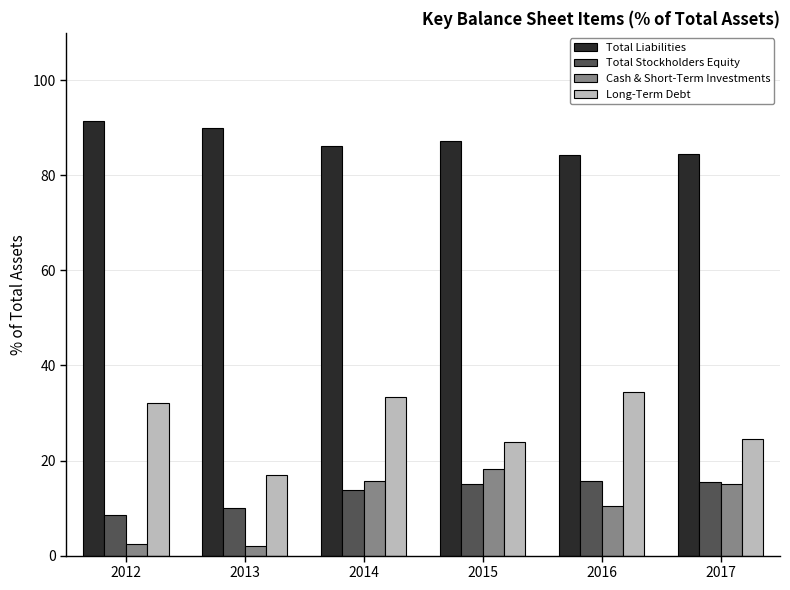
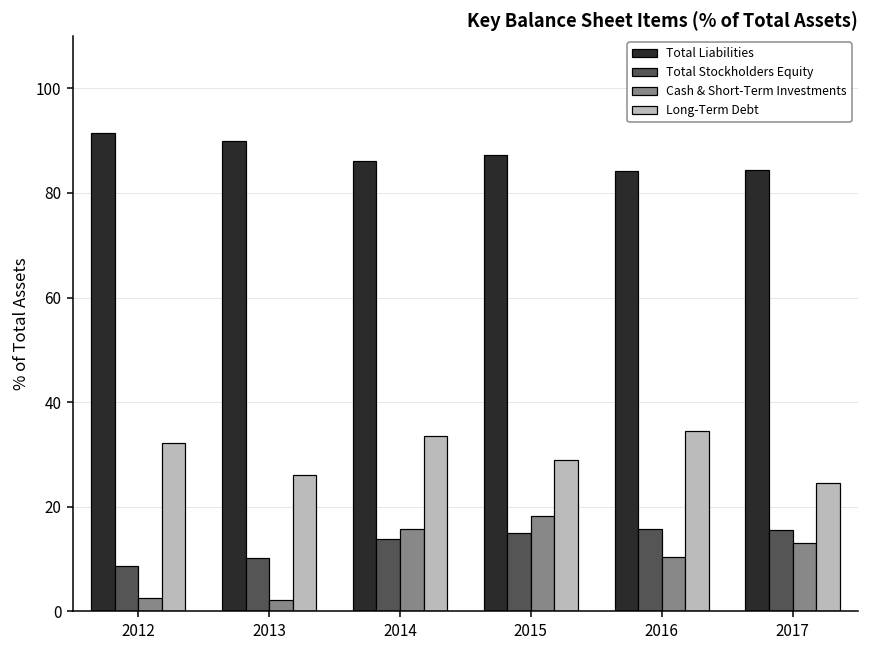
Long-Term Debt, 2013: 17 -> 26
Long-Term Debt, 2015: 24 -> 29
Cash & Short-Term Investments, 2017: 15 -> 13
